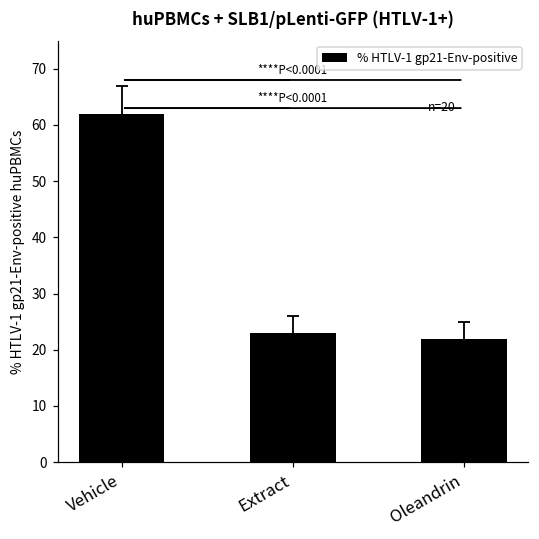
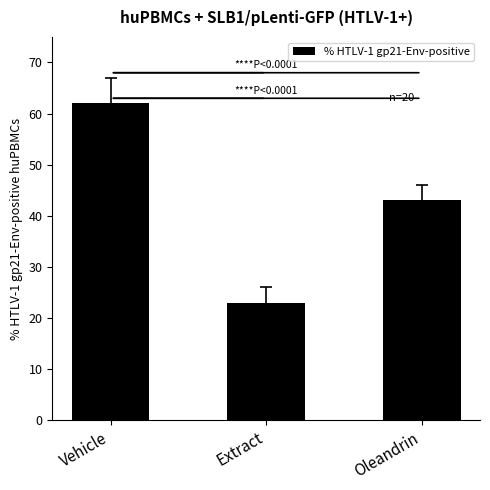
% HTLV-1 gp21-Env-positive, Oleandrin: 22 -> 43
